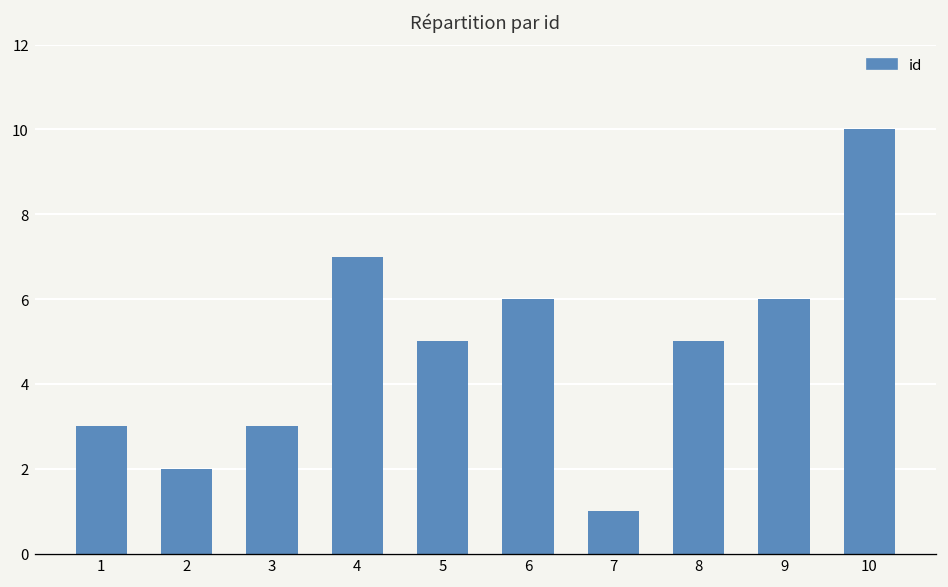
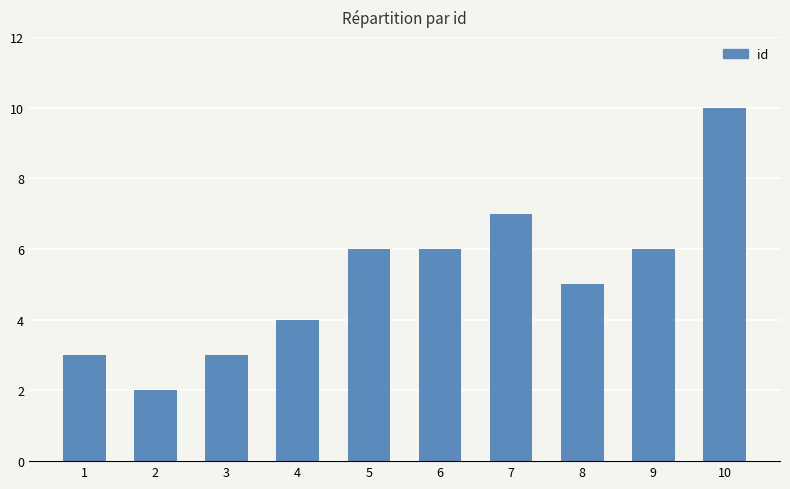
4: 7 -> 4
5: 5 -> 6
7: 1 -> 7
